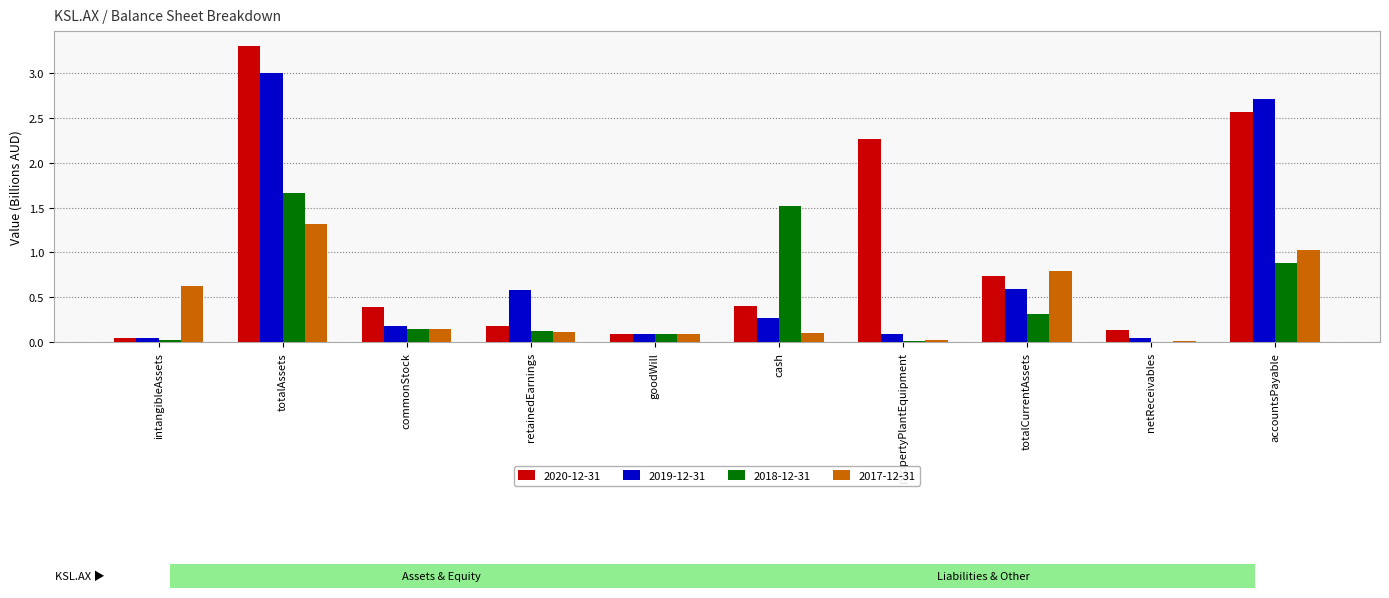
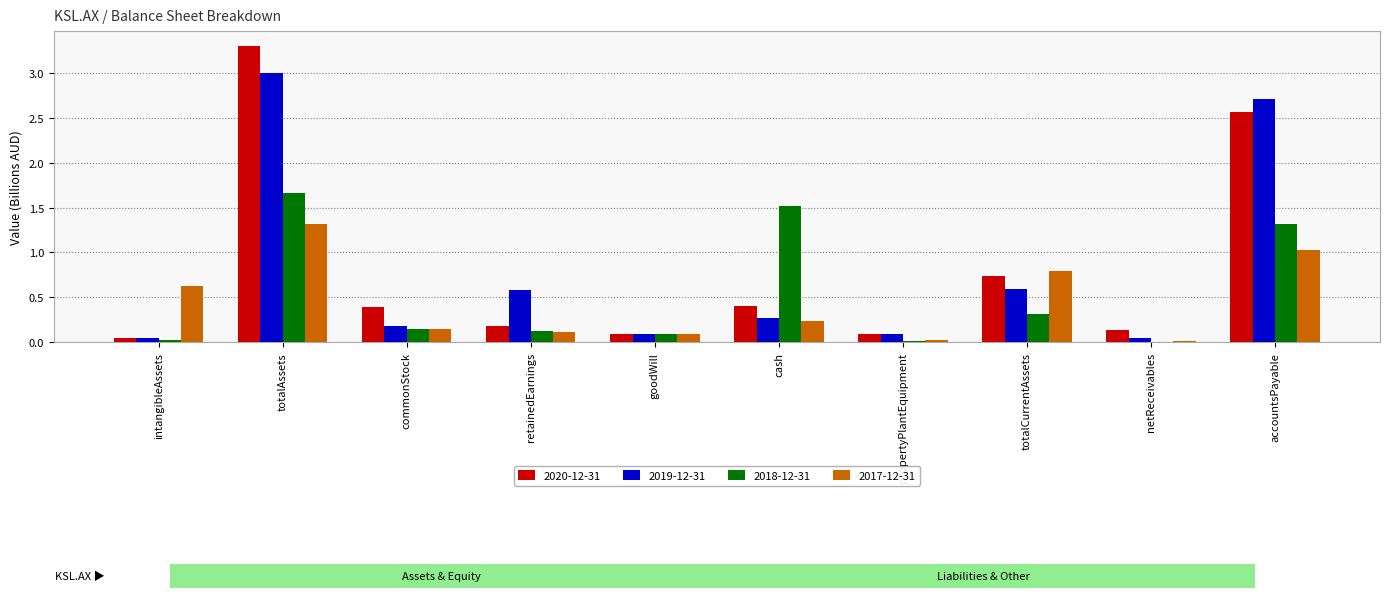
2017-12-31, cash: 0.1 -> 0.2
2020-12-31, propertyPlantEquipment: 2.3 -> 0.1
2018-12-31, accountsPayable: 0.9 -> 1.3
